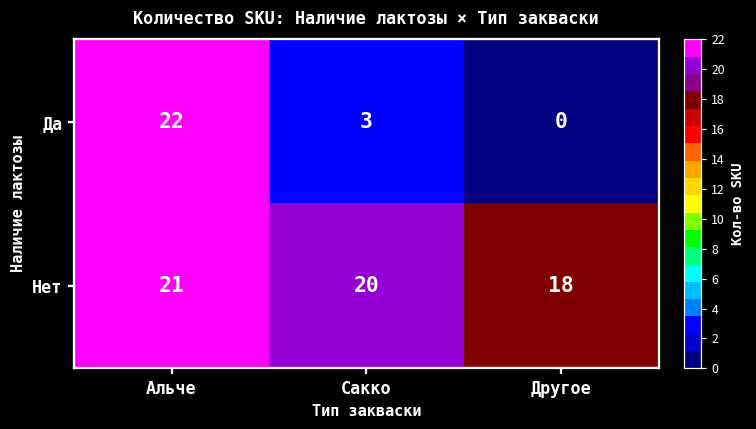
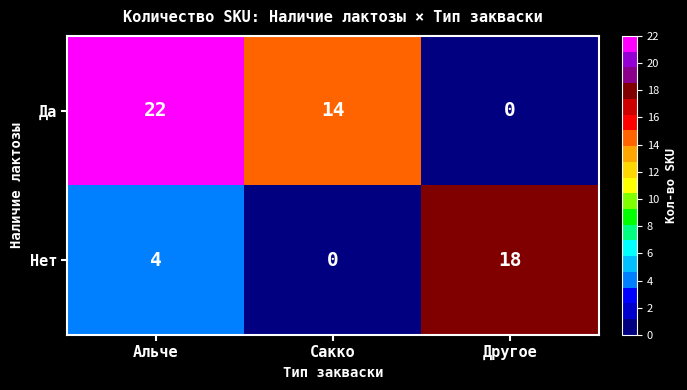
Да, Сакко: 3 -> 14
Нет, Альче: 21 -> 4
Нет, Сакко: 20 -> 0
